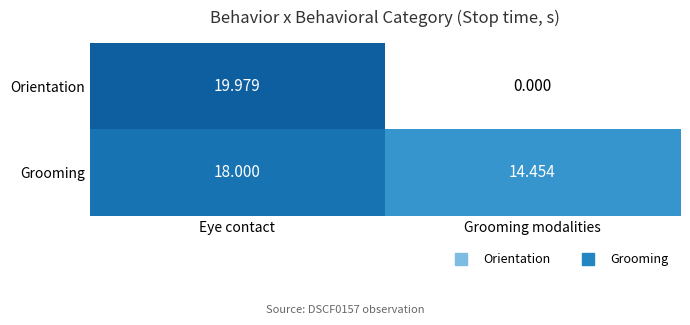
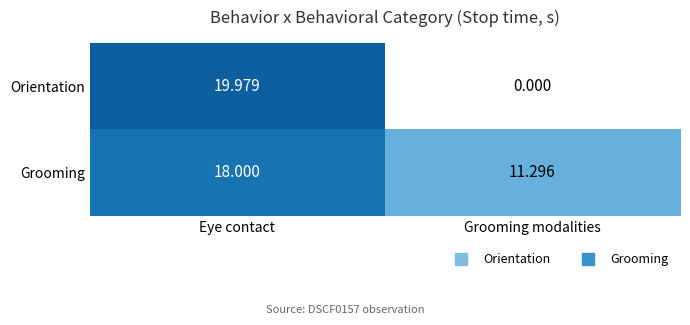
Grooming, Grooming modalities: 14.454 -> 11.296
